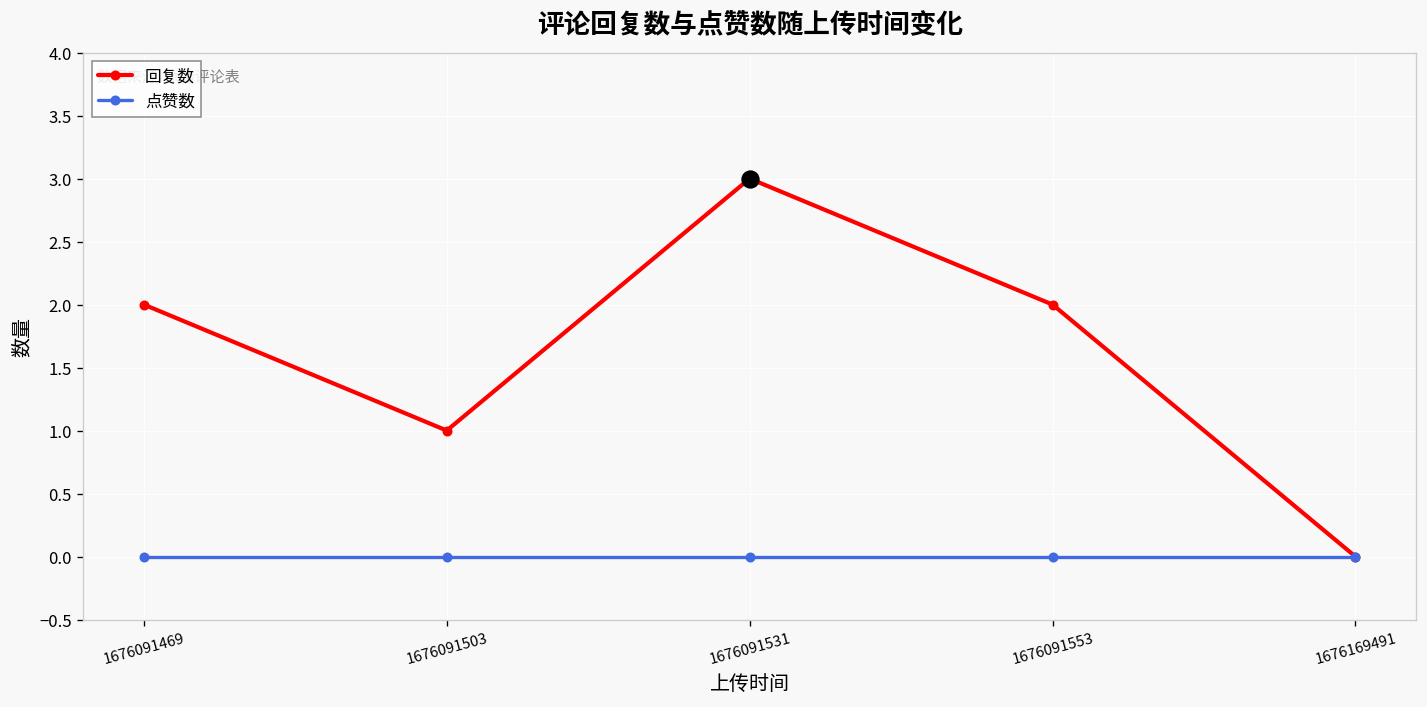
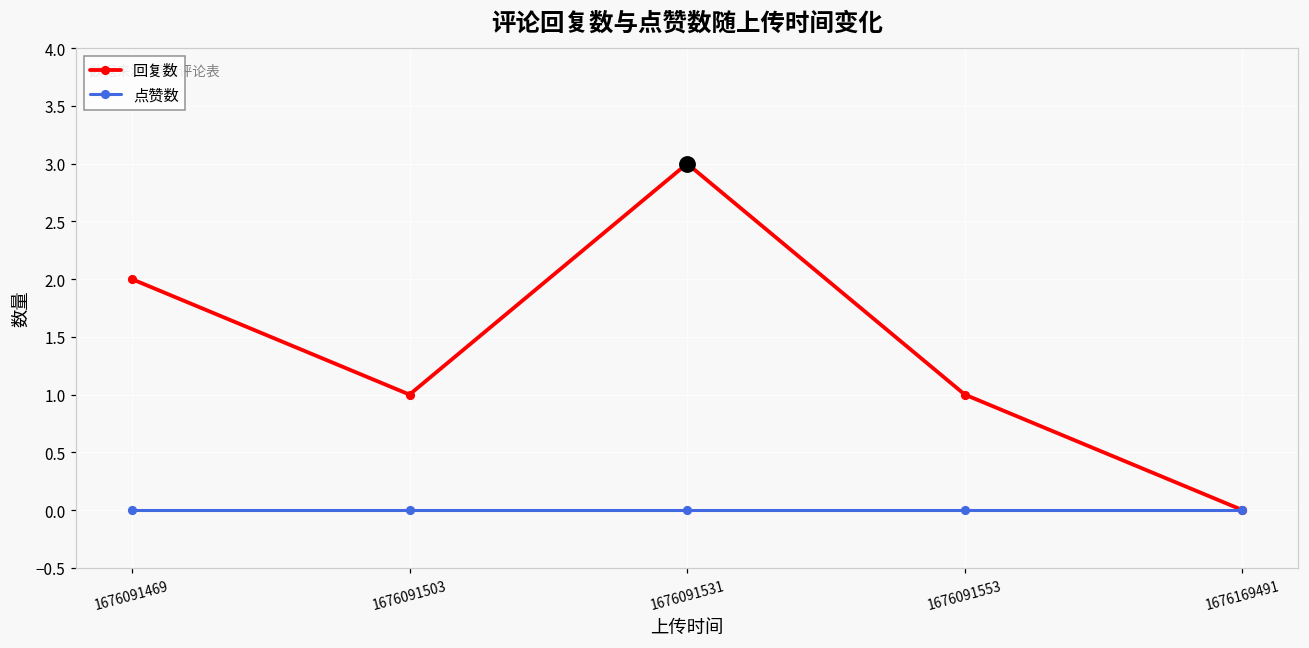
回复数, 1676091553: 2 -> 1
